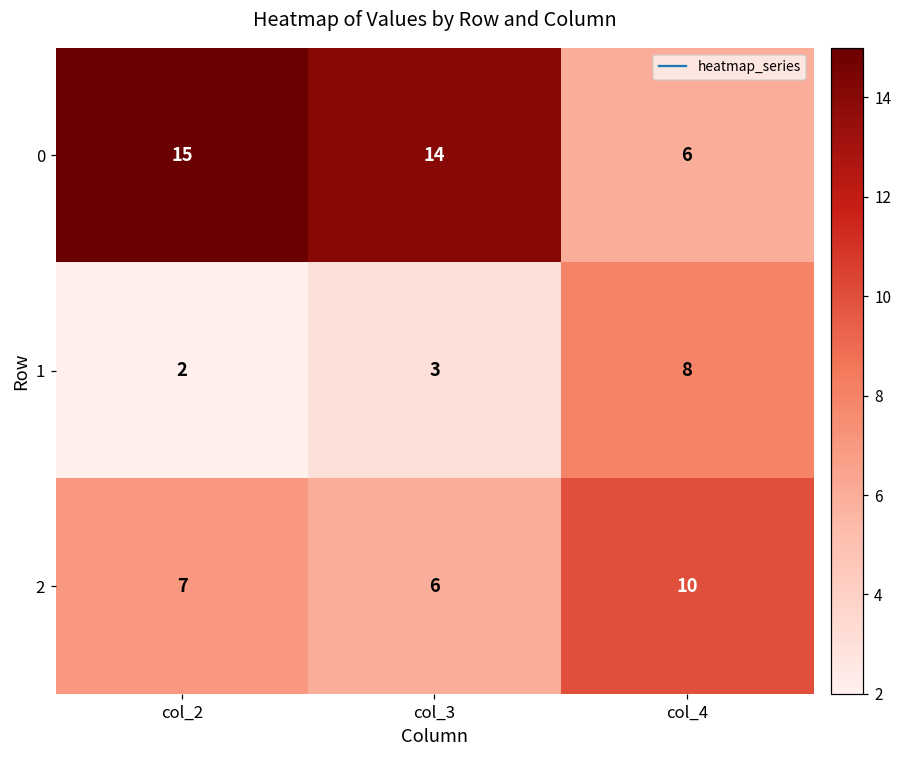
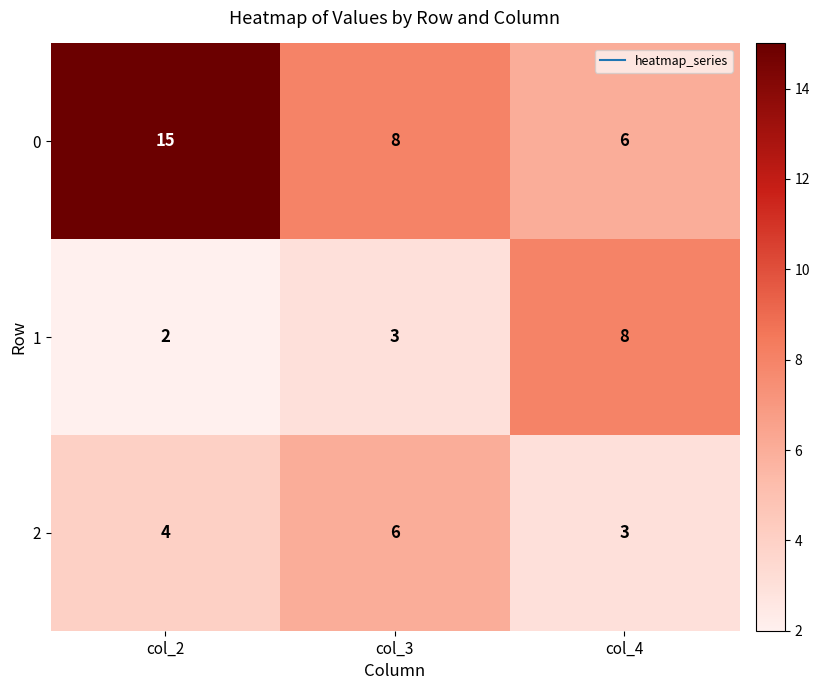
0, col_3: 14 -> 8
2, col_2: 7 -> 4
2, col_4: 10 -> 3
